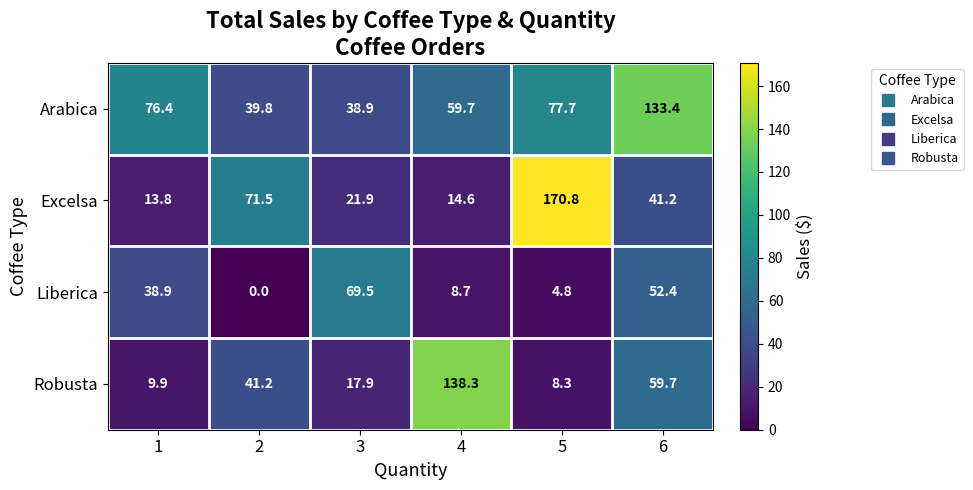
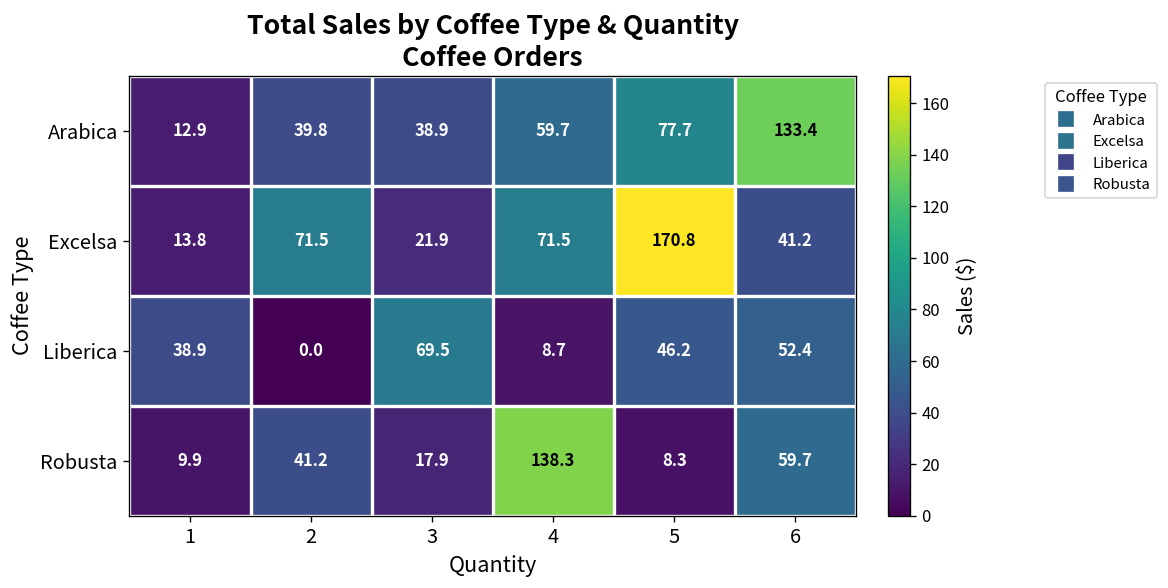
Arabica, 1: 76.4 -> 12.9
Excelsa, 4: 14.6 -> 71.5
Liberica, 5: 4.8 -> 46.2
